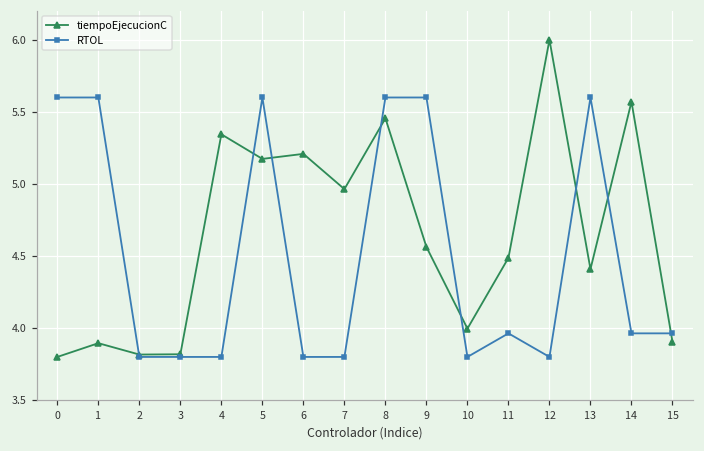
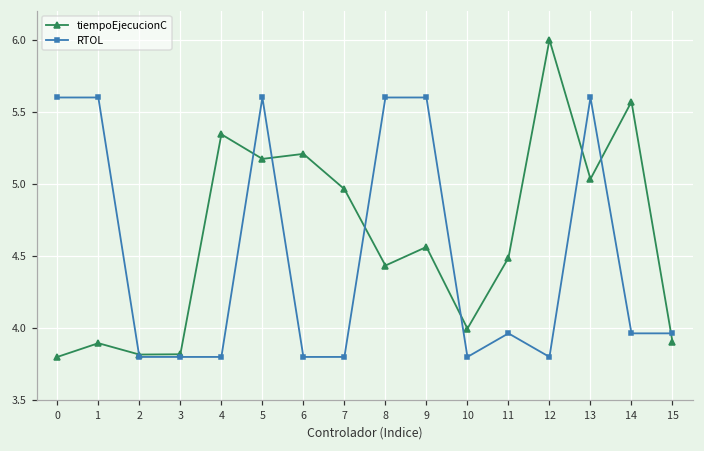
tiempoEjecucionC, 8: 5.46 -> 4.43
tiempoEjecucionC, 13: 4.41 -> 5.03
